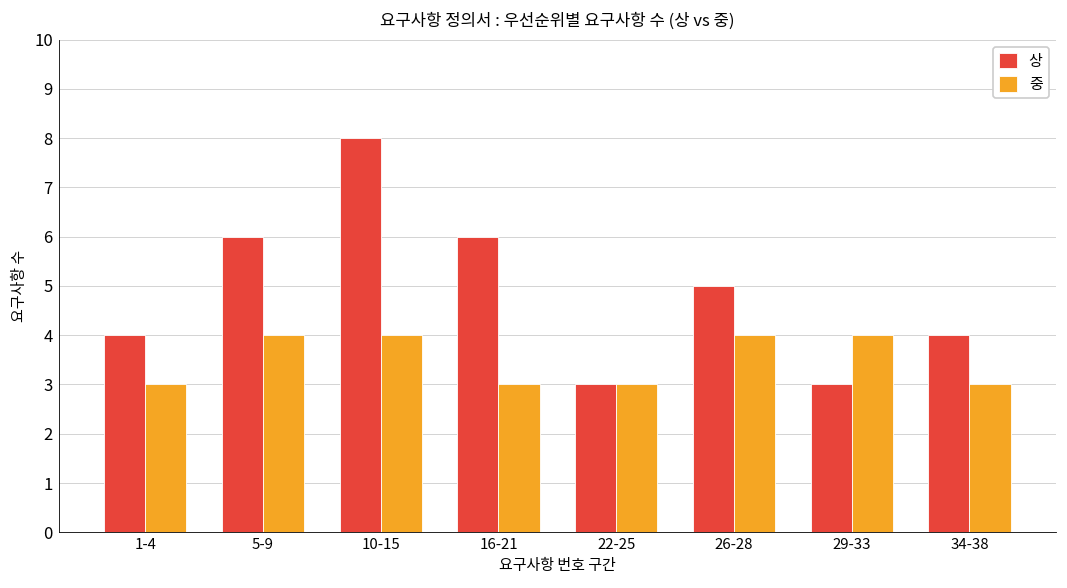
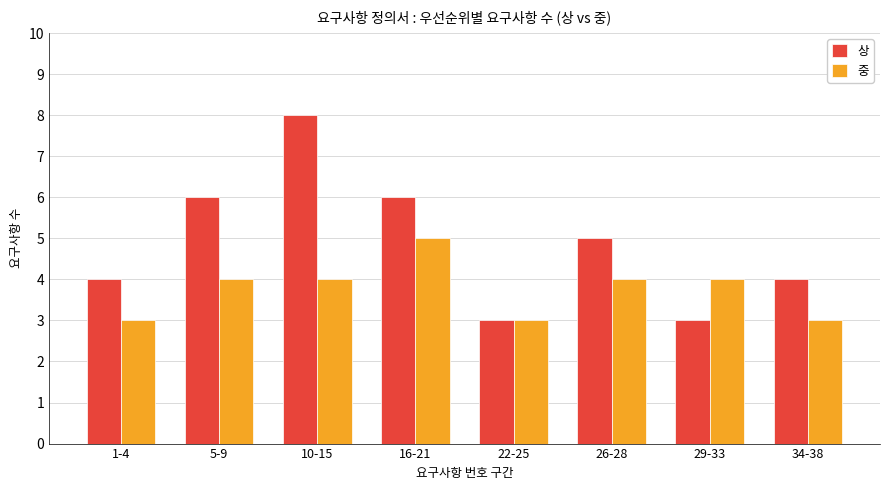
중, 16-21: 3 -> 5
